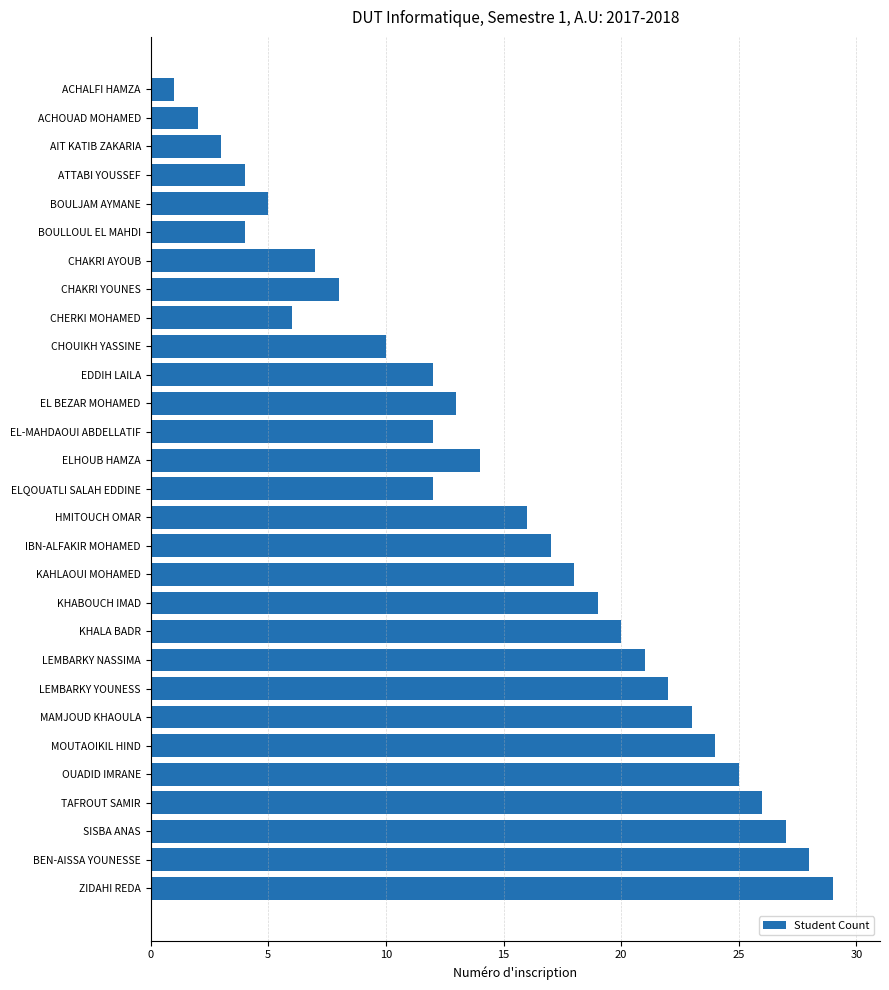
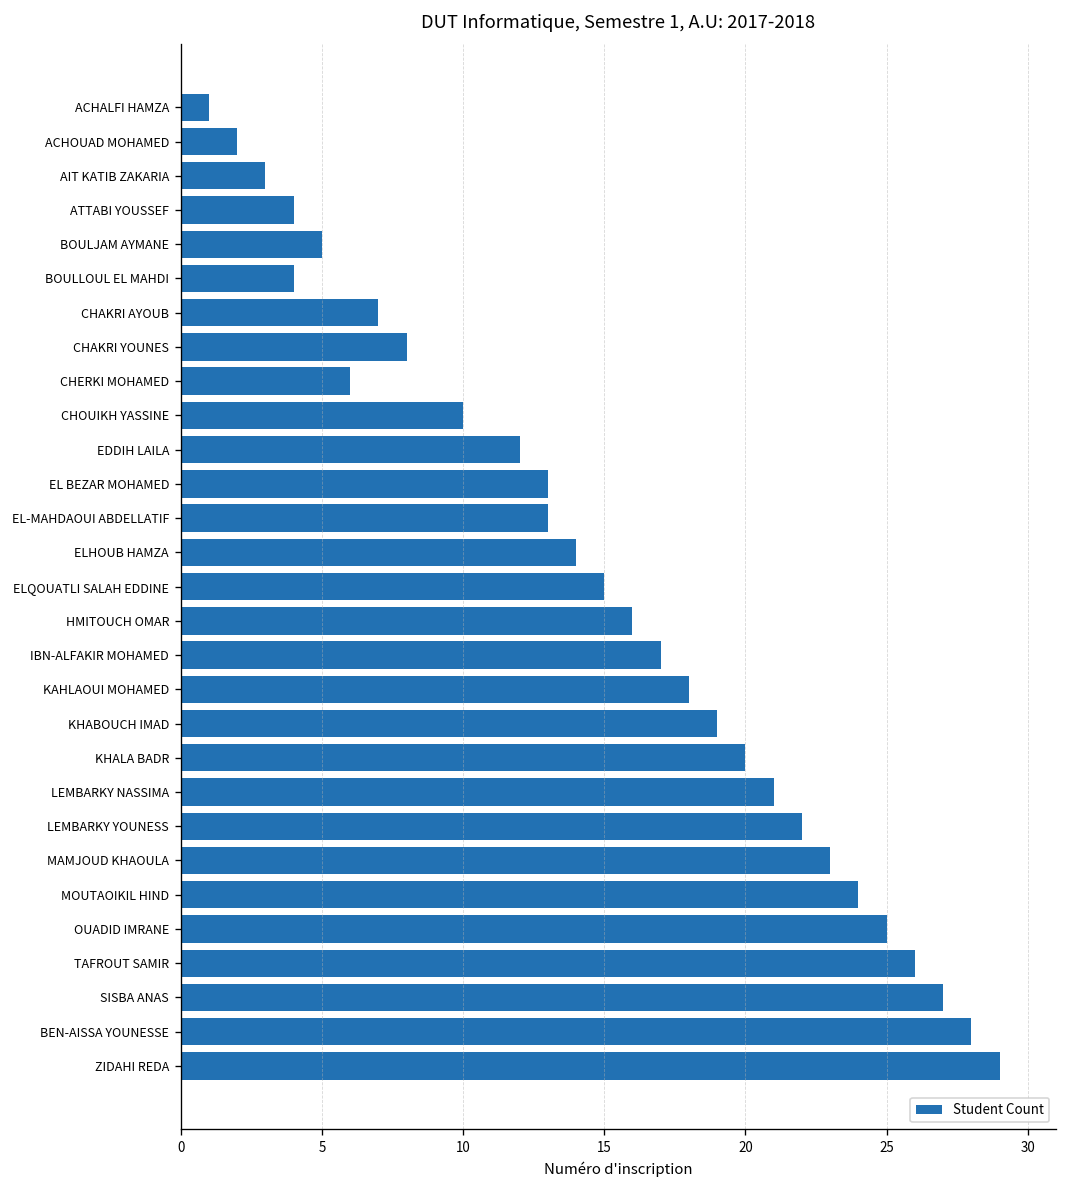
EL-MAHDAOUI ABDELLATIF: 12 -> 13
ELQOUATLI SALAH EDDINE: 12 -> 15
